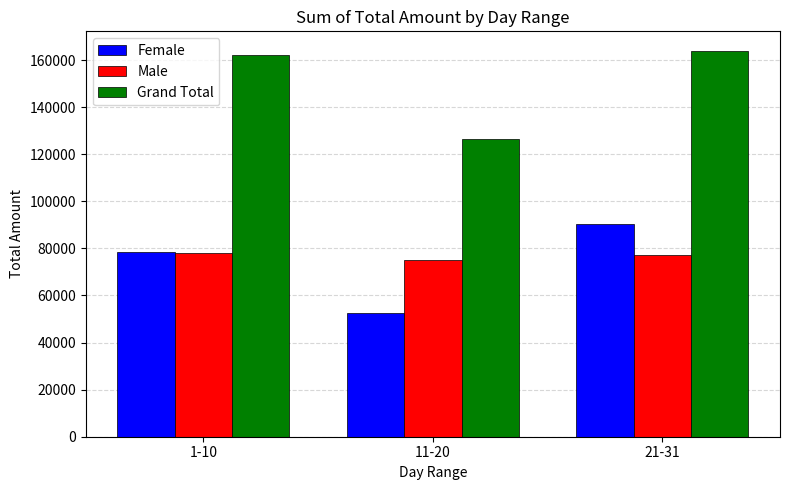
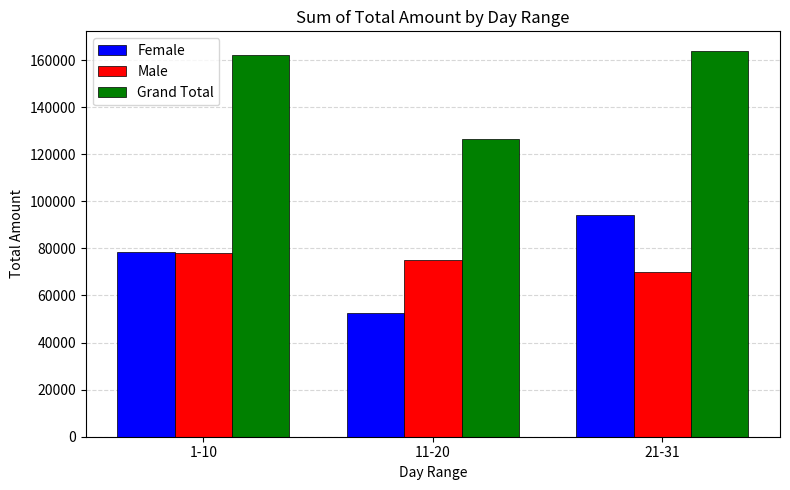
Female, 21-31: 91000 -> 94000
Male, 21-31: 77000 -> 70000
